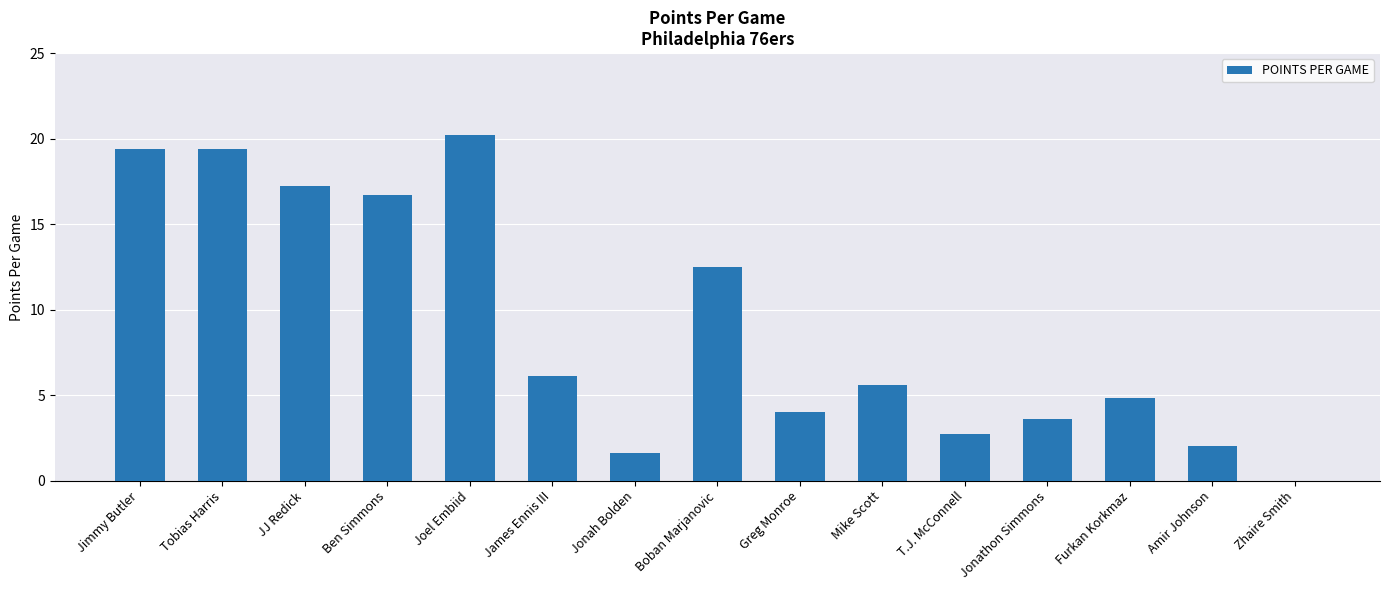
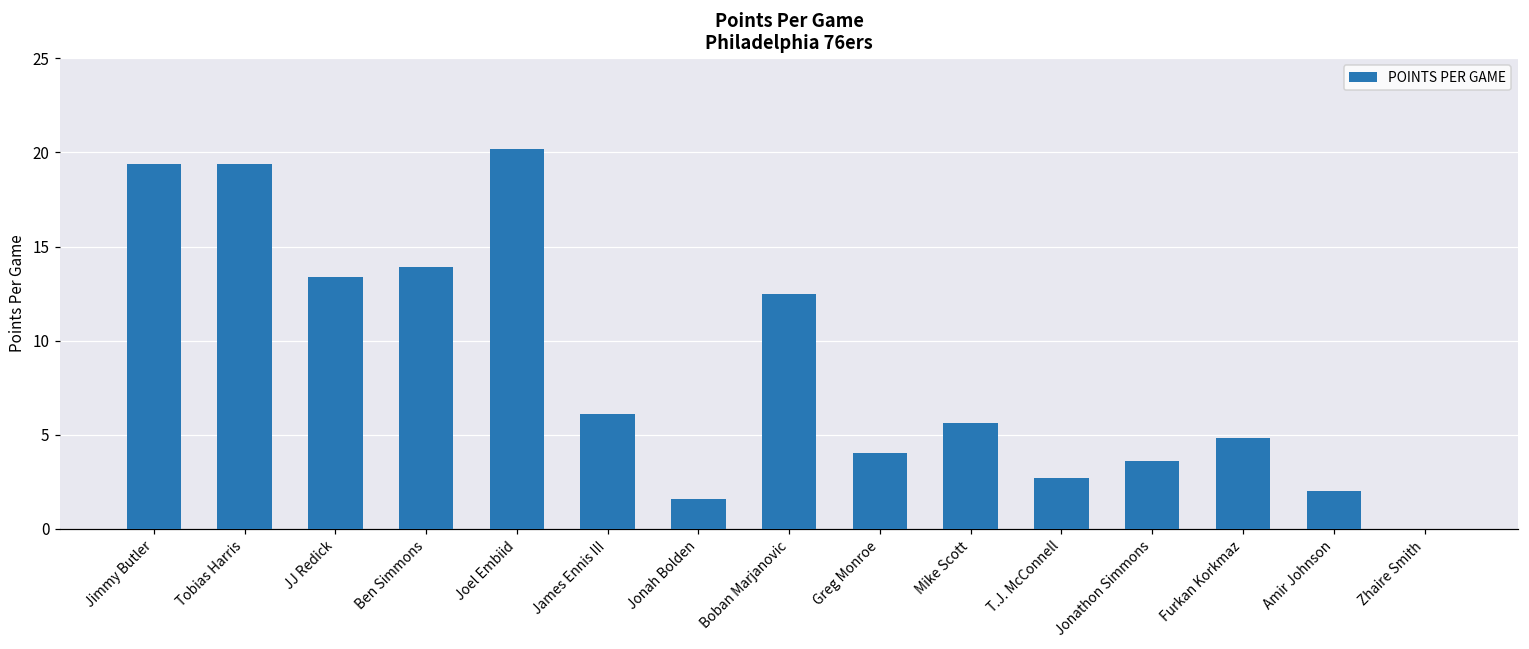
JJ Redick: 17.2 -> 13.4
Ben Simmons: 16.7 -> 13.9
